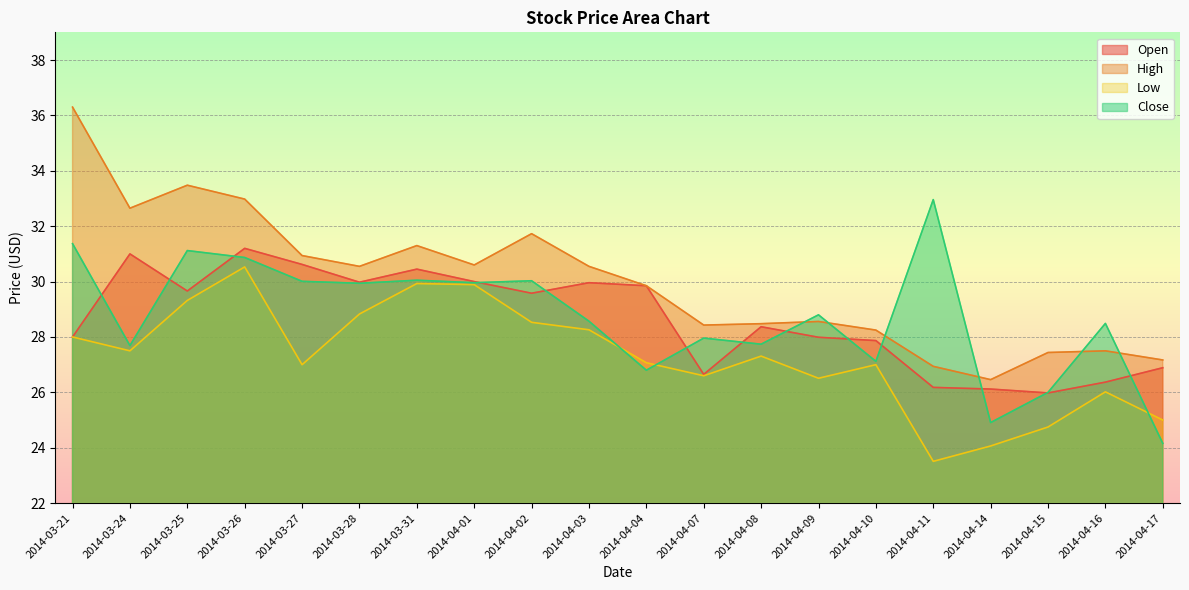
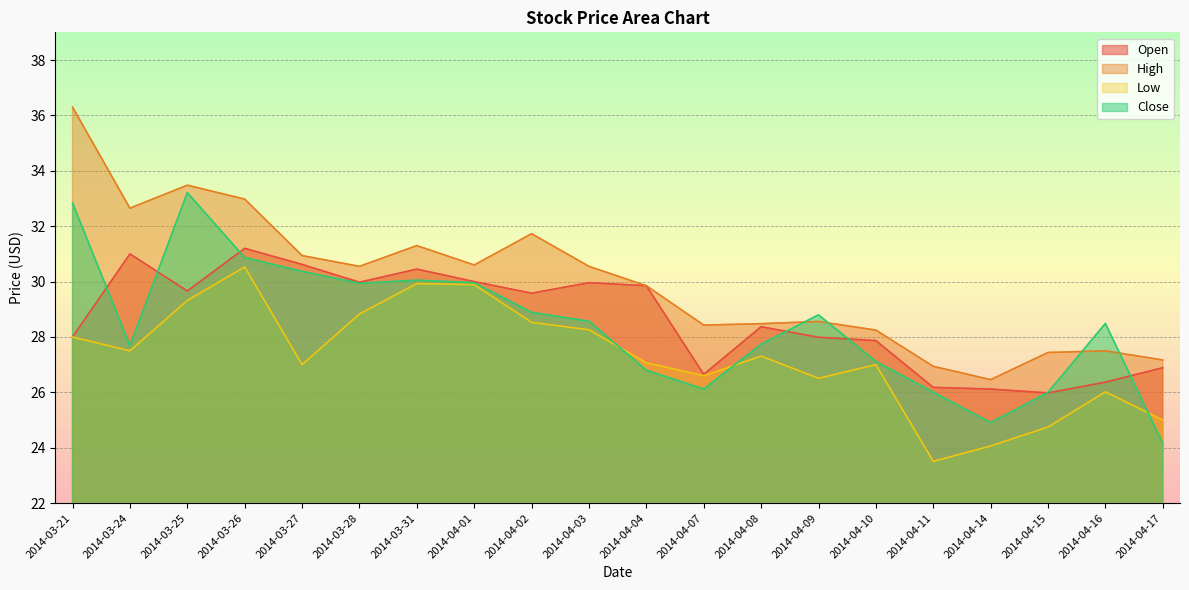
Close, 2014-03-21: 31.4 -> 32.8
Close, 2014-03-25: 31.1 -> 33.2
Close, 2014-03-27: 30.0 -> 30.4
Close, 2014-04-02: 30.0 -> 28.9
Close, 2014-04-07: 28.0 -> 26.1
Close, 2014-04-11: 33.0 -> 26.0
